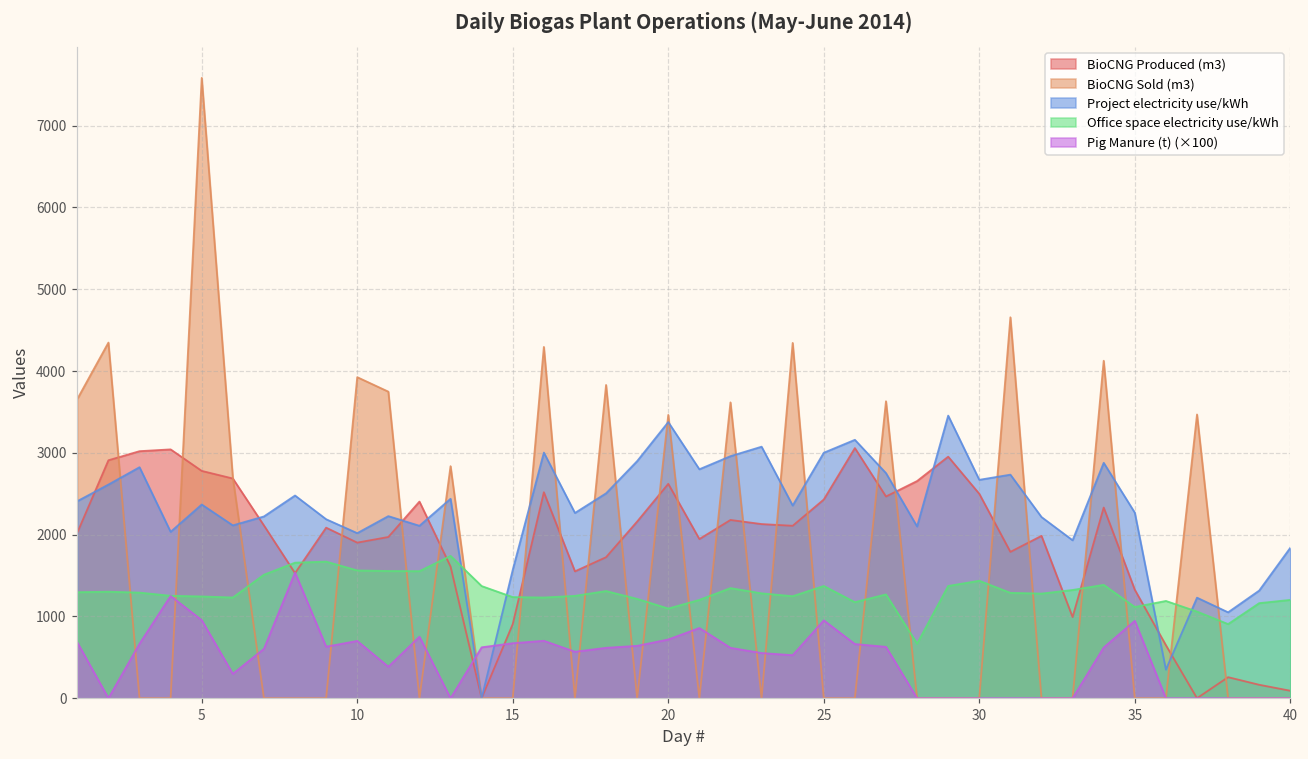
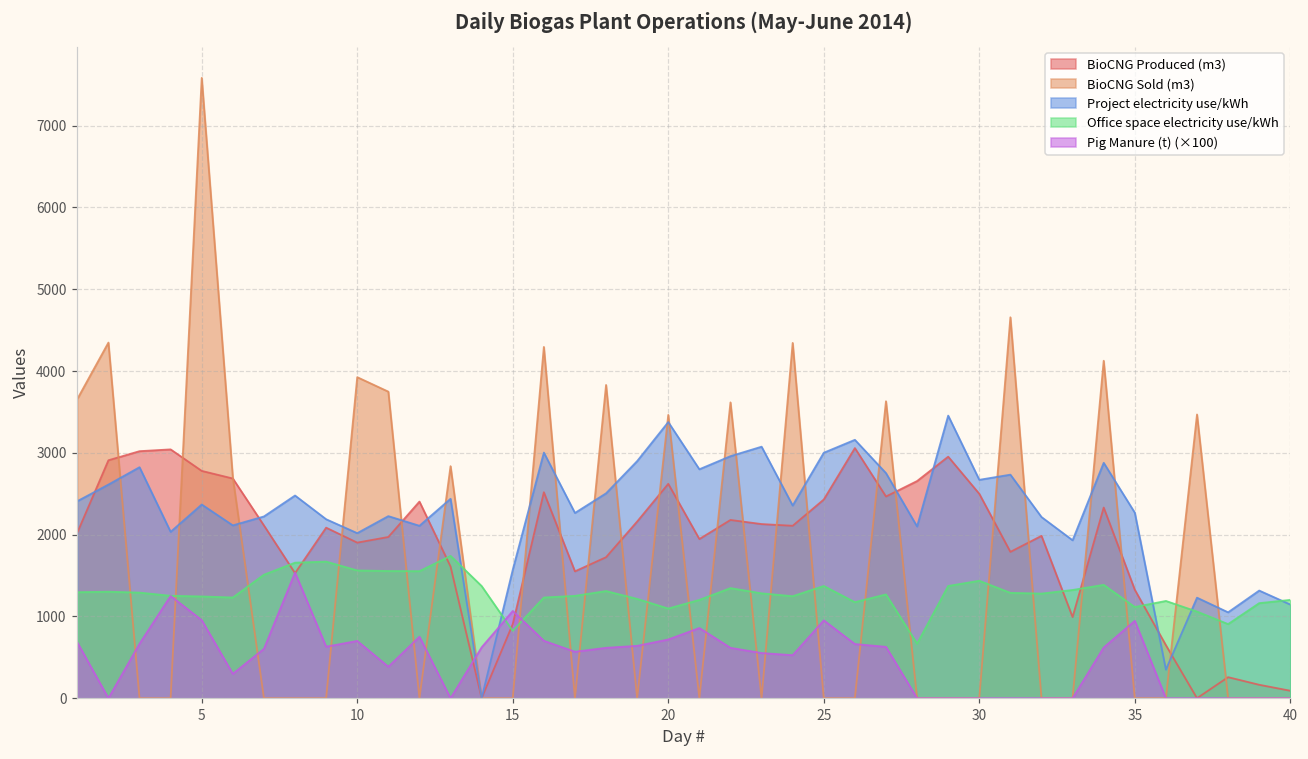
Office space electricity use/kWh, 15: 1200 -> 800
Pig Manure (t) (×100), 15: 700 -> 1100
Project electricity use/kWh, 40: 1800 -> 1100
